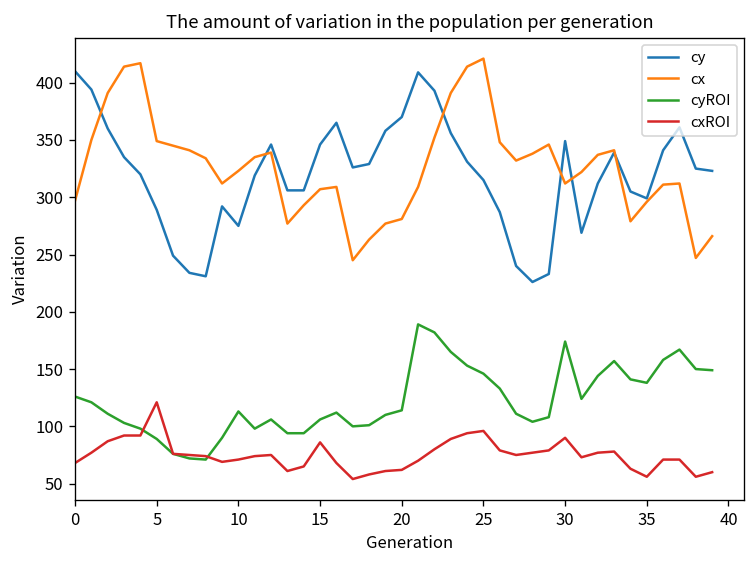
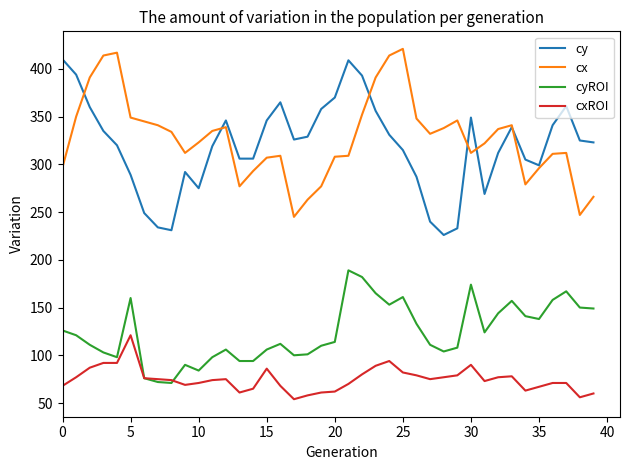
cyROI, 5: 90 -> 160
cyROI, 10: 110 -> 80
cx, 20: 280 -> 310
cyROI, 25: 150 -> 160
cxROI, 25: 100 -> 80
cxROI, 35: 60 -> 70
